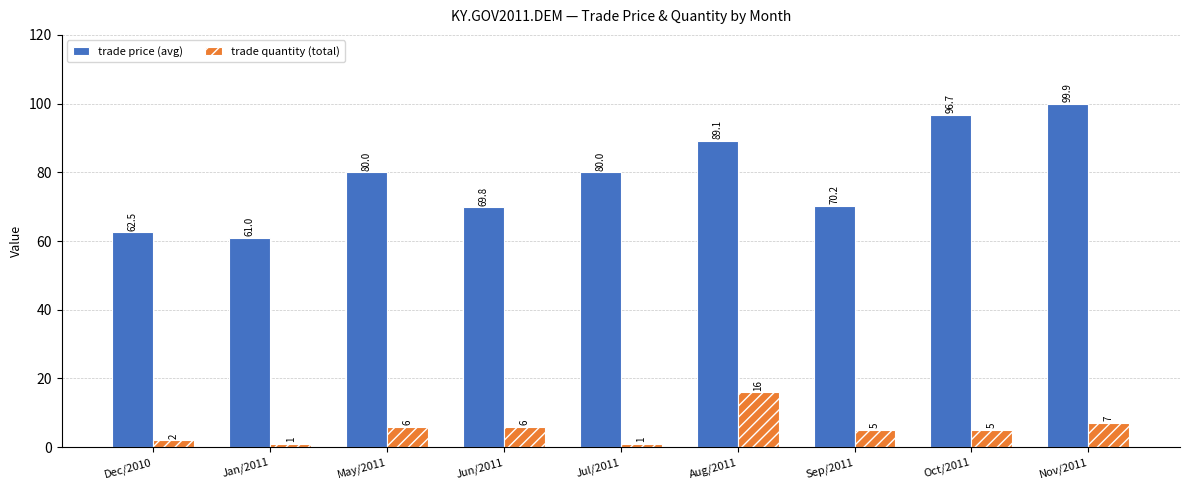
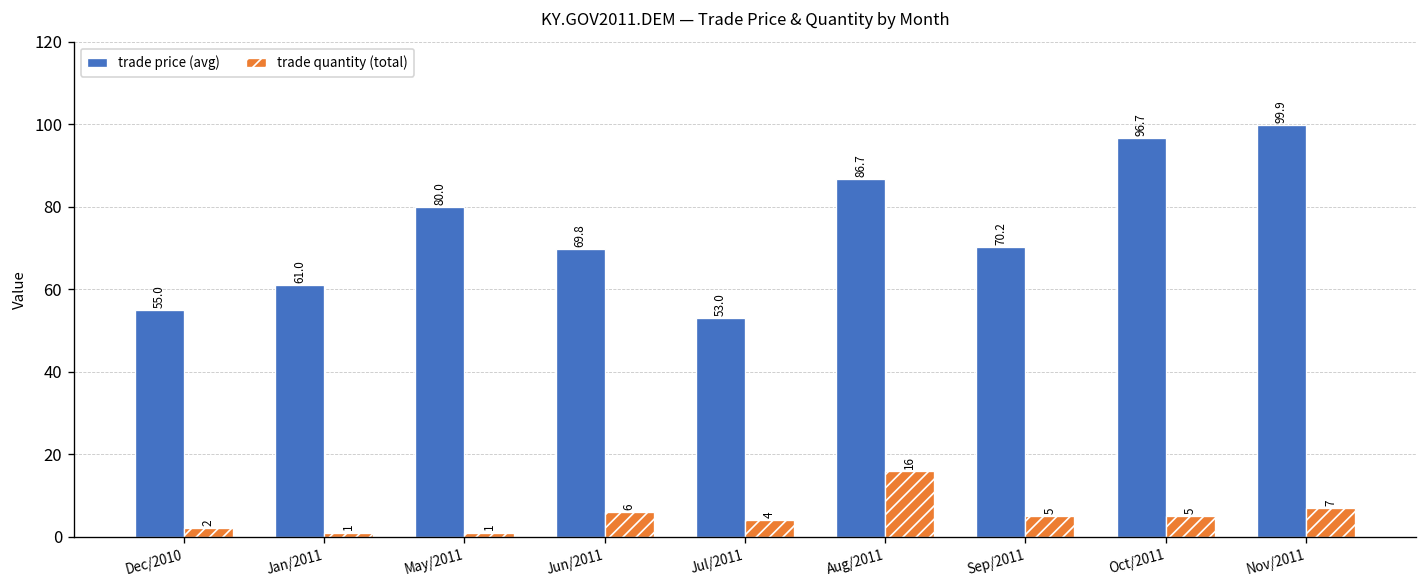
trade price (avg), Dec/2010: 62.5 -> 55.0
trade quantity (total), May/2011: 6 -> 1
trade price (avg), Jul/2011: 80.0 -> 53.0
trade quantity (total), Jul/2011: 1 -> 4
trade price (avg), Aug/2011: 89.1 -> 86.7
